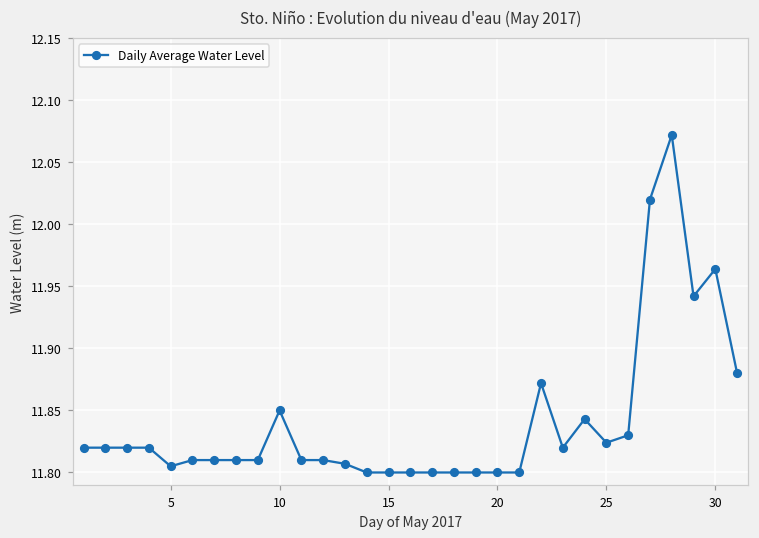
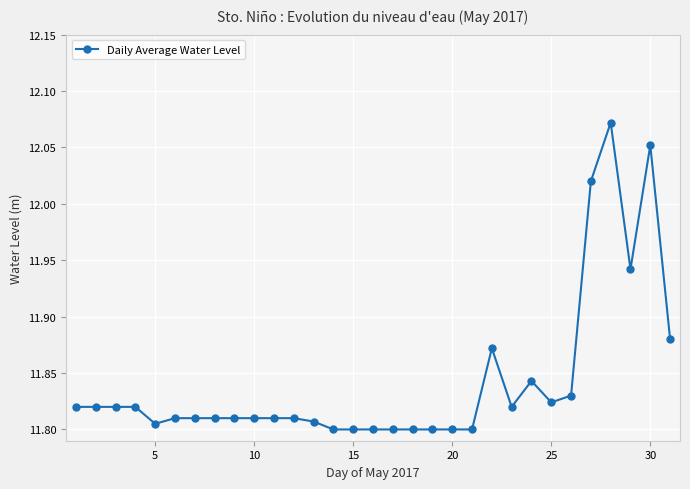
10: 11.85 -> 11.81
30: 11.964 -> 12.052
